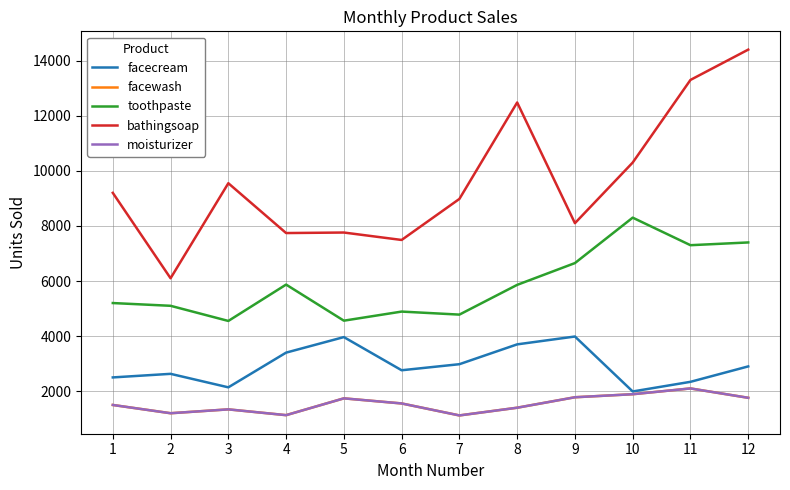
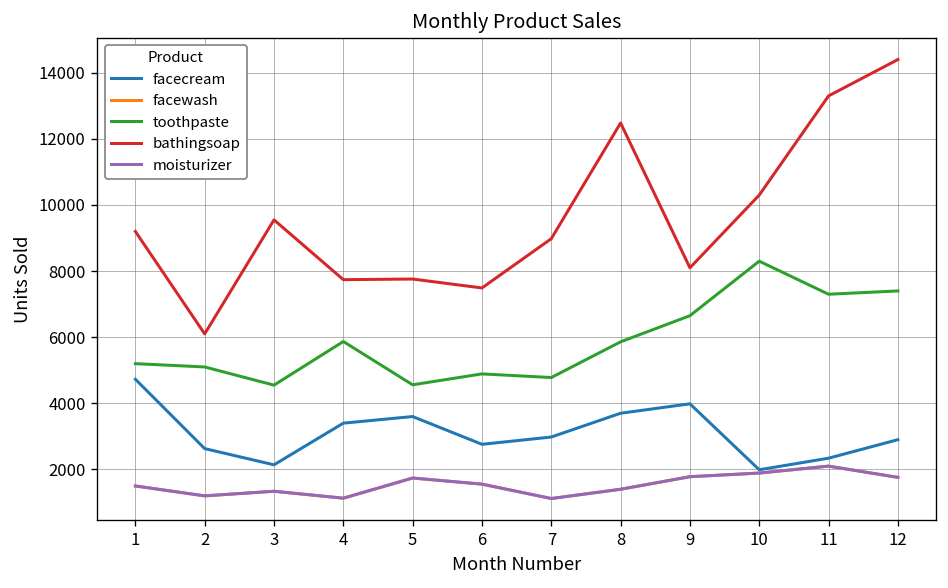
facecream, 1: 2500 -> 4700
facecream, 5: 4000 -> 3600
